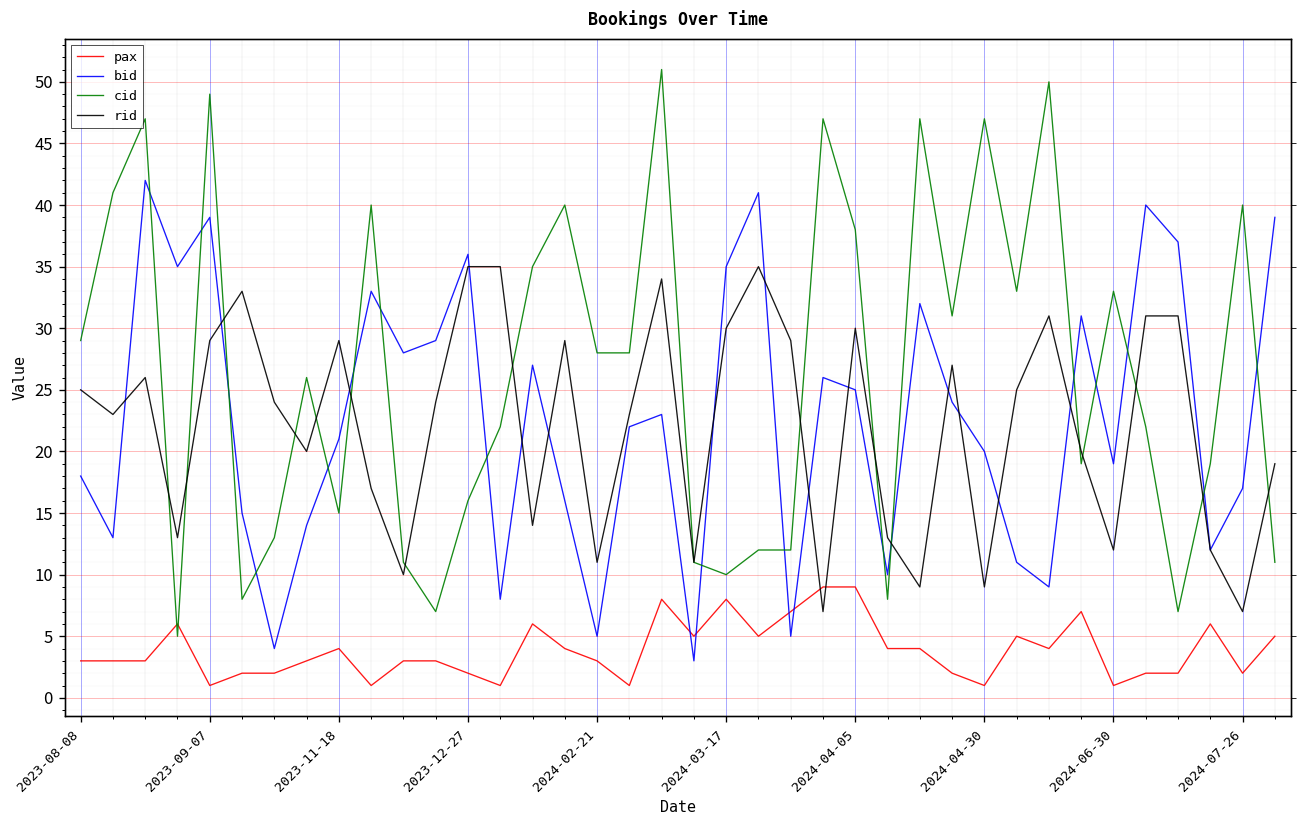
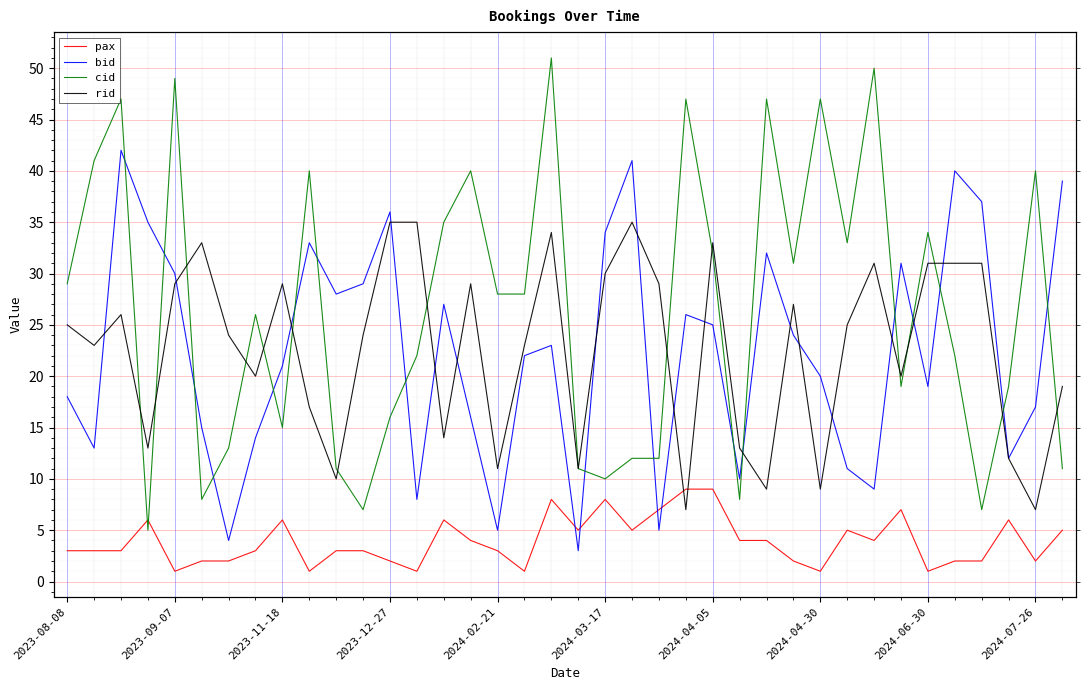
bid, 2023-09-07: 39.0 -> 30.0
pax, 2023-11-18: 4 -> 6
bid, 2024-03-17: 35.0 -> 34.0
cid, 2024-04-05: 38.0 -> 32.0
rid, 2024-04-05: 30.0 -> 33.0
cid, 2024-06-30: 33.0 -> 34.0
rid, 2024-06-30: 12.0 -> 31.0
